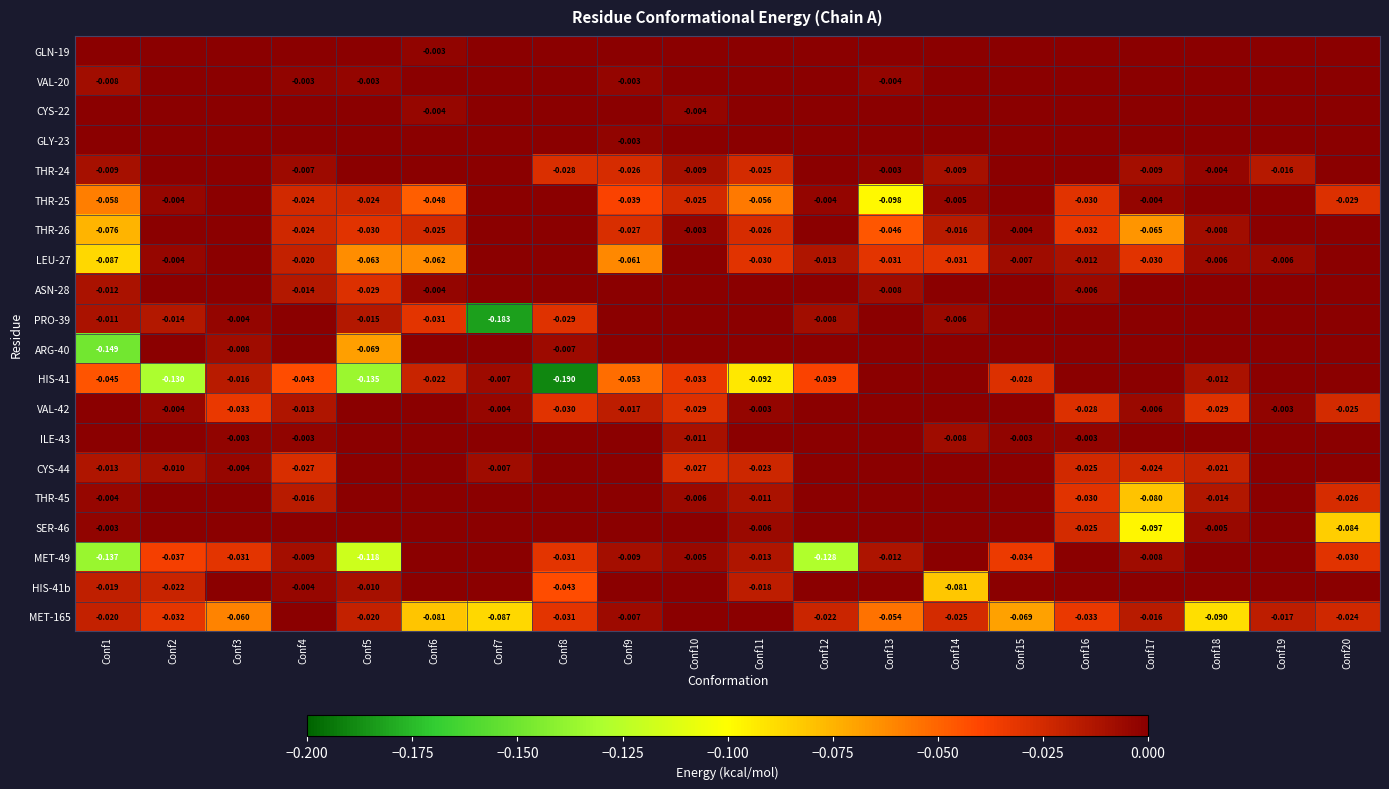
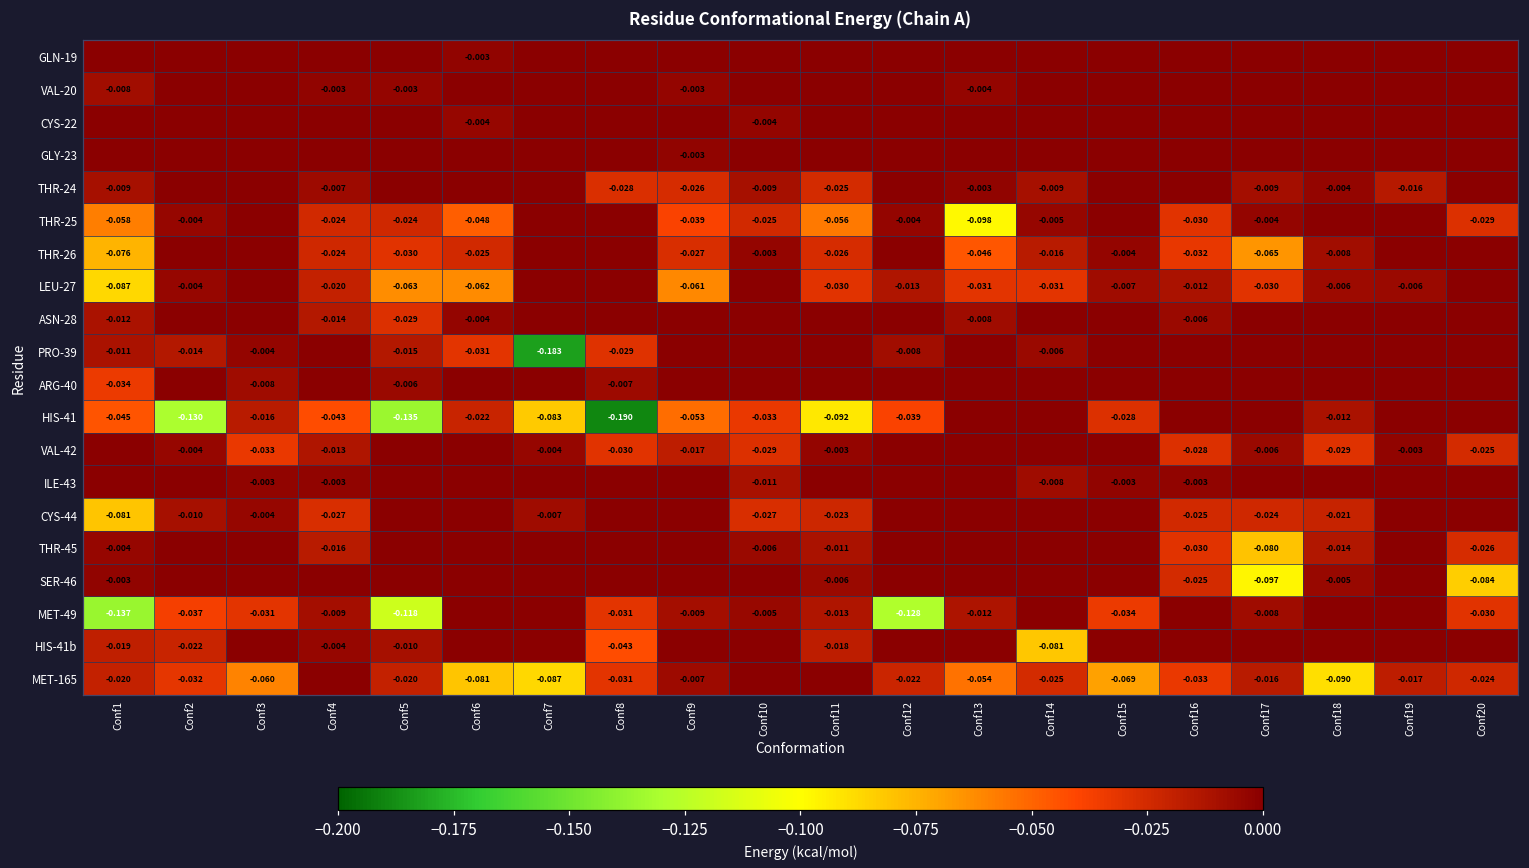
ARG-40, Conf1: -0.149 -> -0.034
ARG-40, Conf5: -0.069 -> -0.006
HIS-41, Conf7: -0.007 -> -0.083
CYS-44, Conf1: -0.013 -> -0.081
